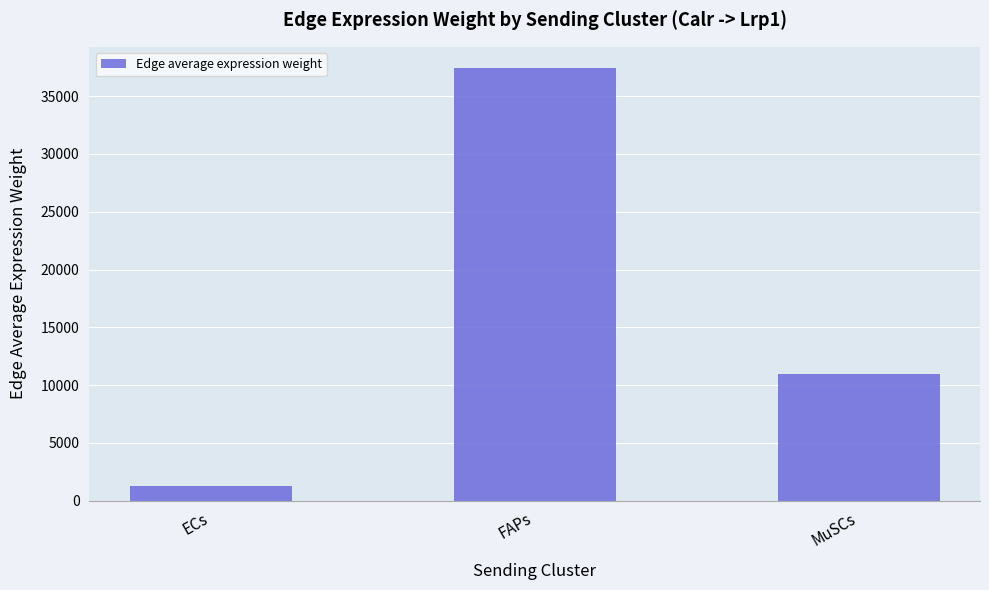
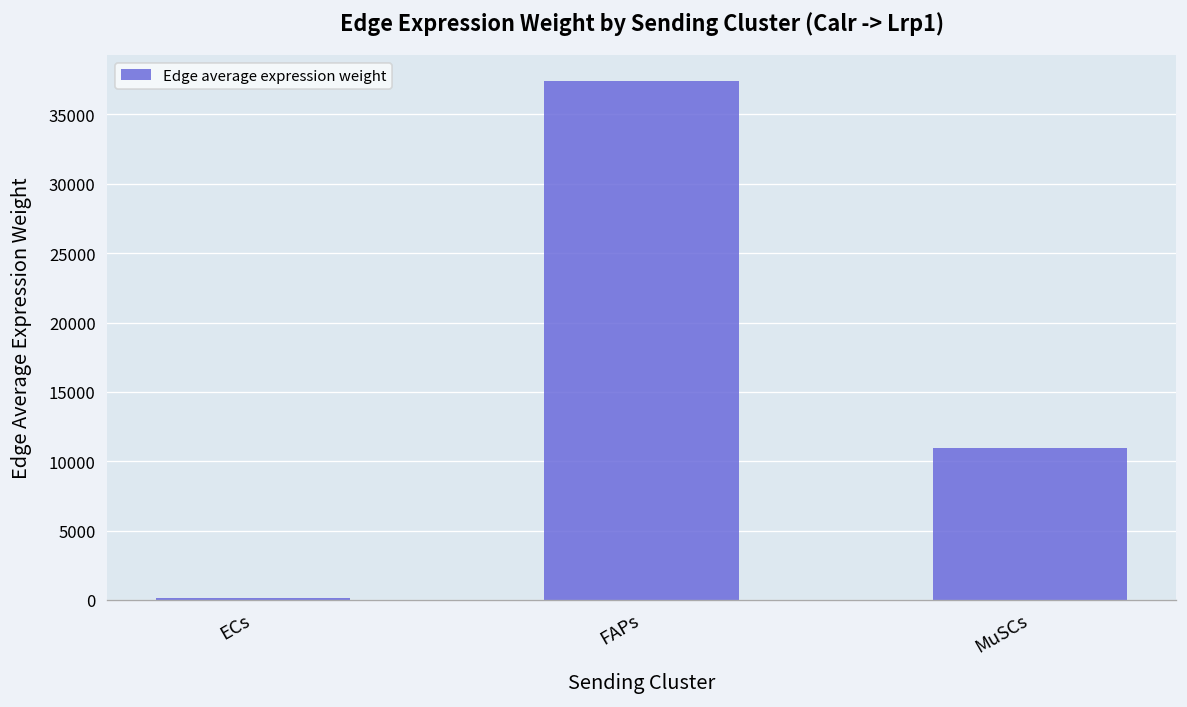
ECs: 1300 -> 100
